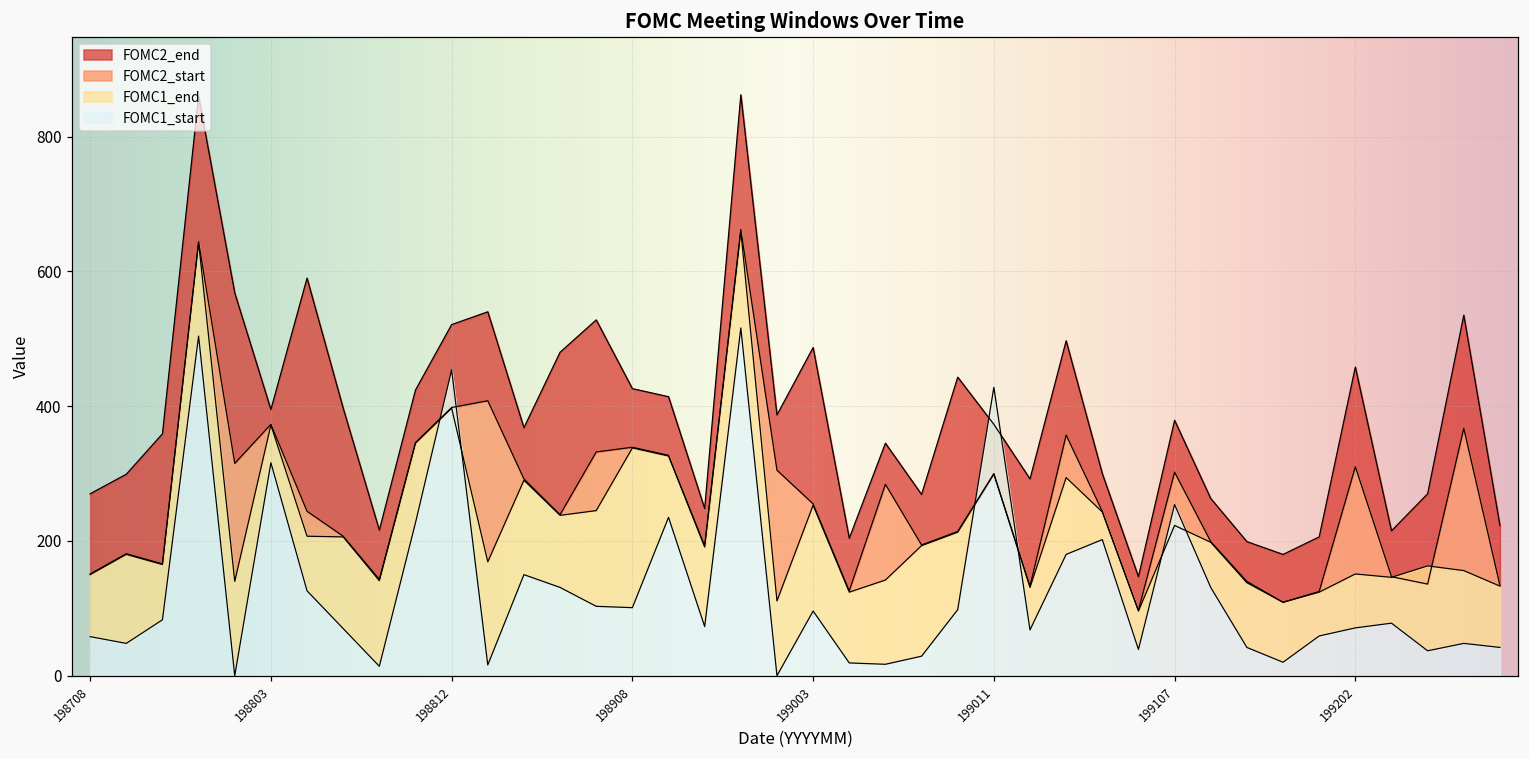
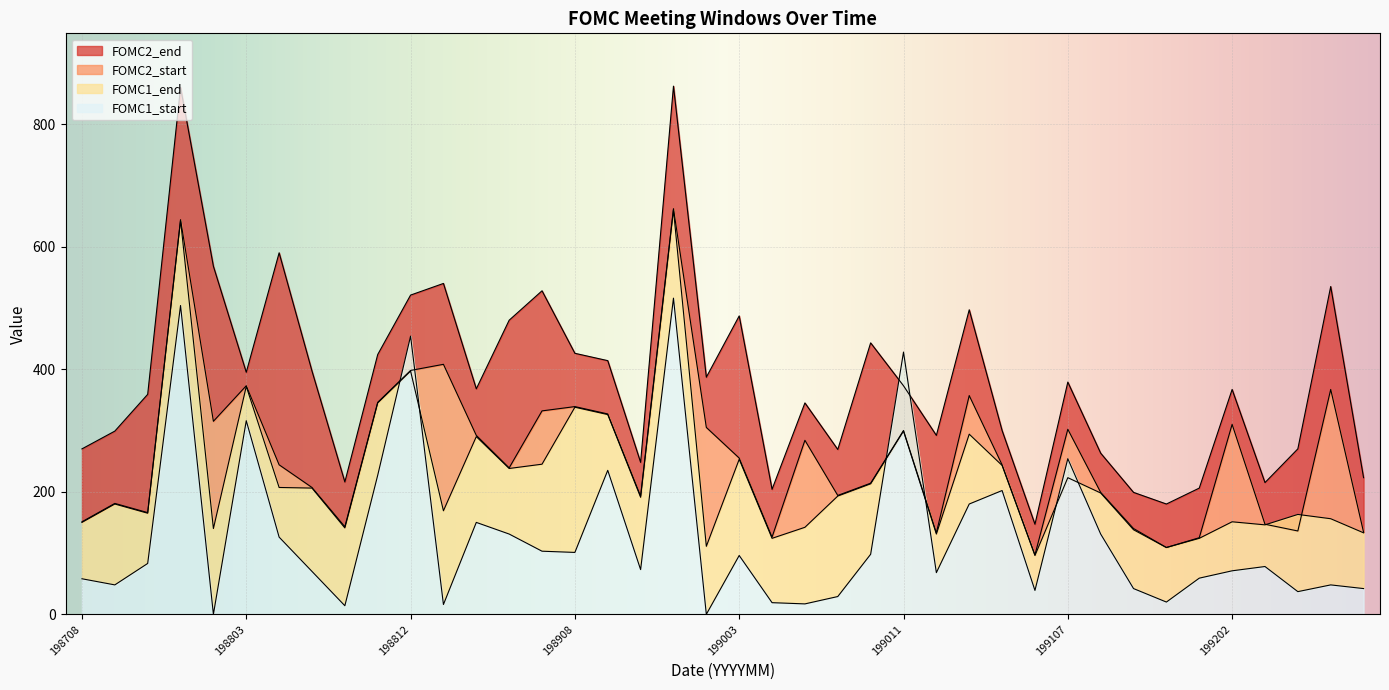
FOMC2_end, 199202: 460 -> 370
